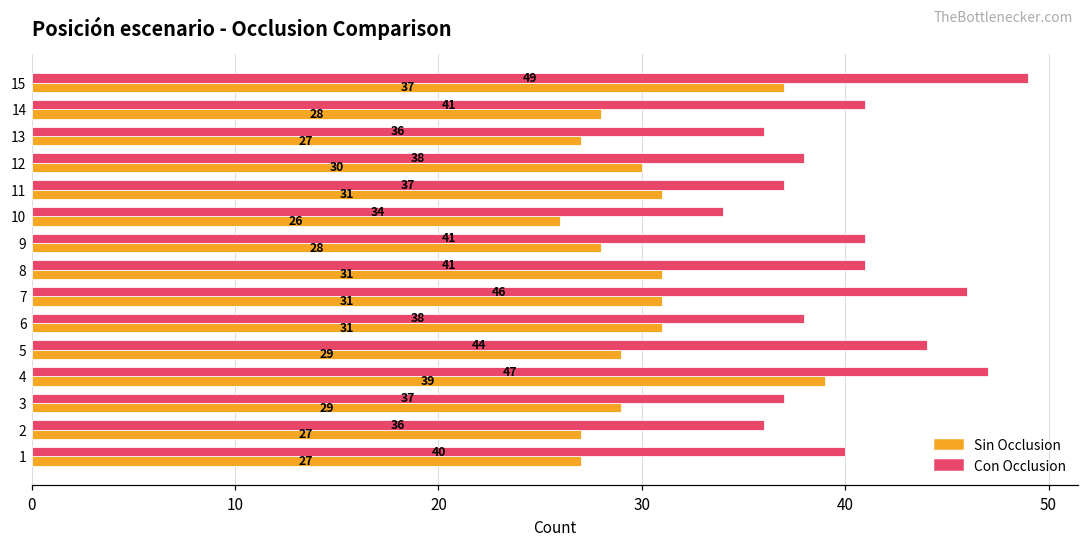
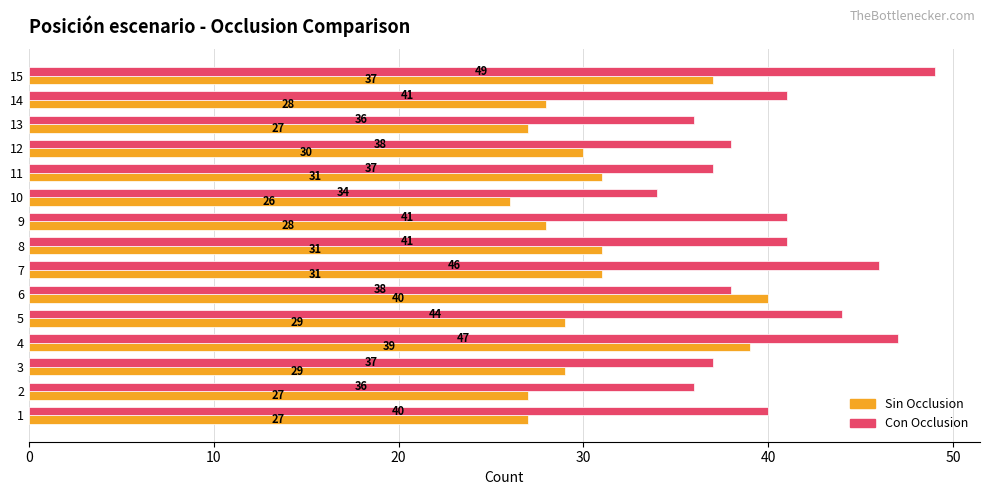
Sin Occlusion, 6: 31 -> 40
